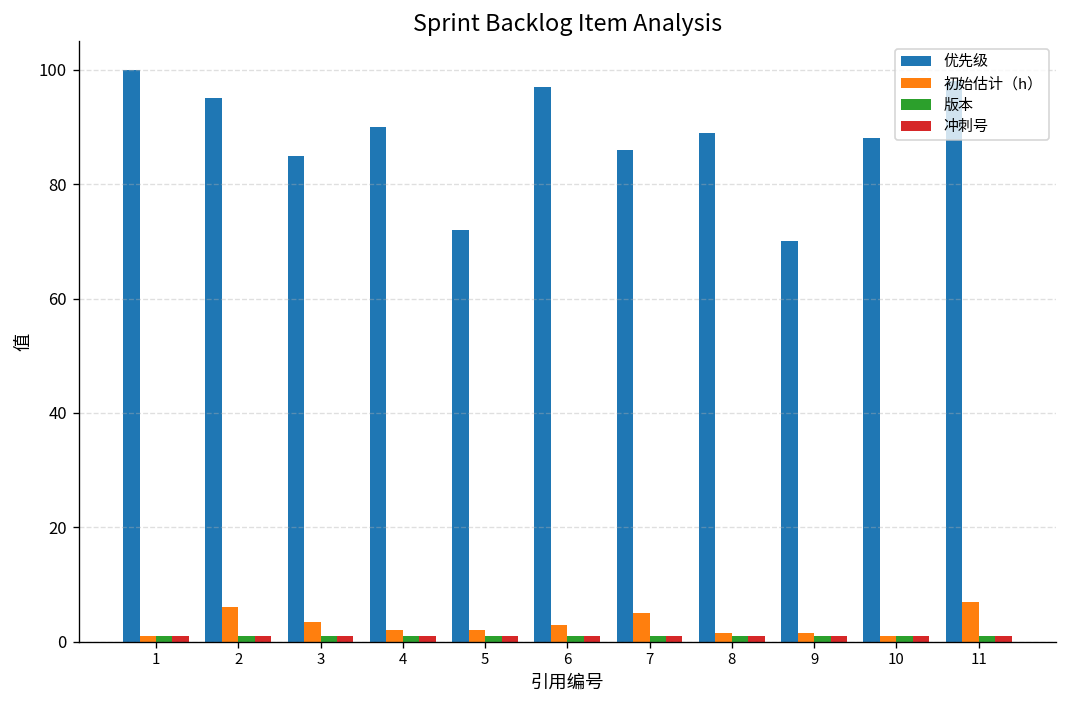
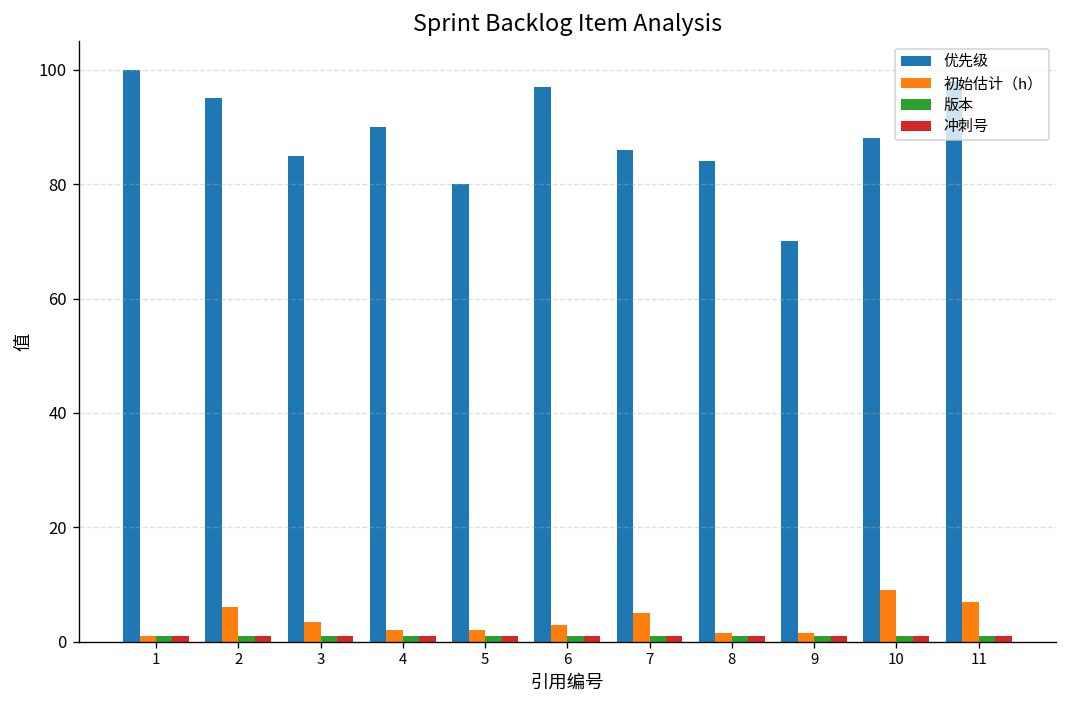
优先级, 5: 72 -> 80
优先级, 8: 89 -> 84
初始估计（h）, 10: 1 -> 9
